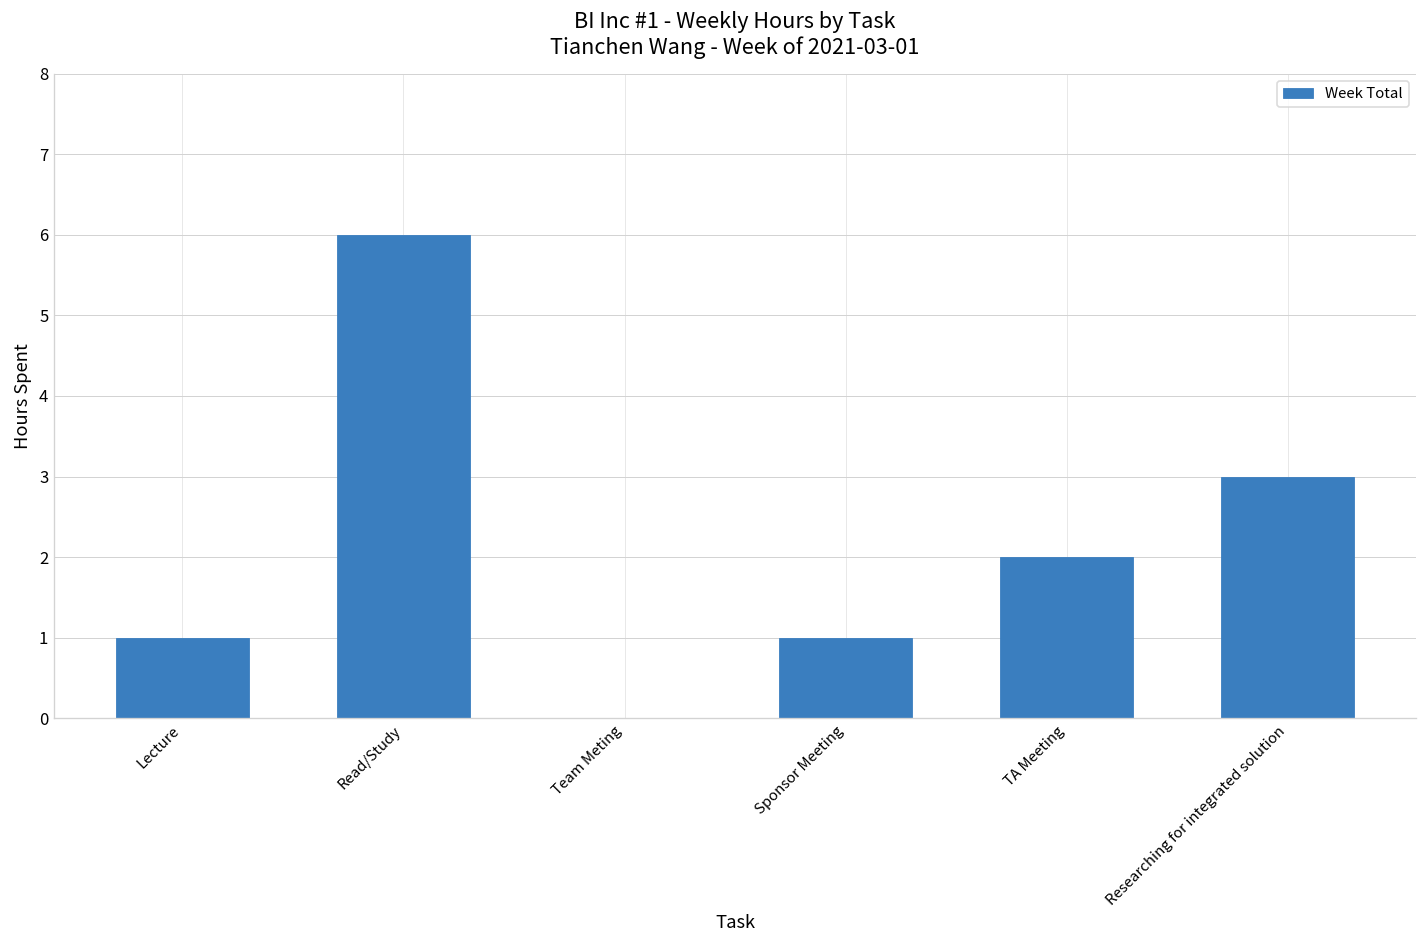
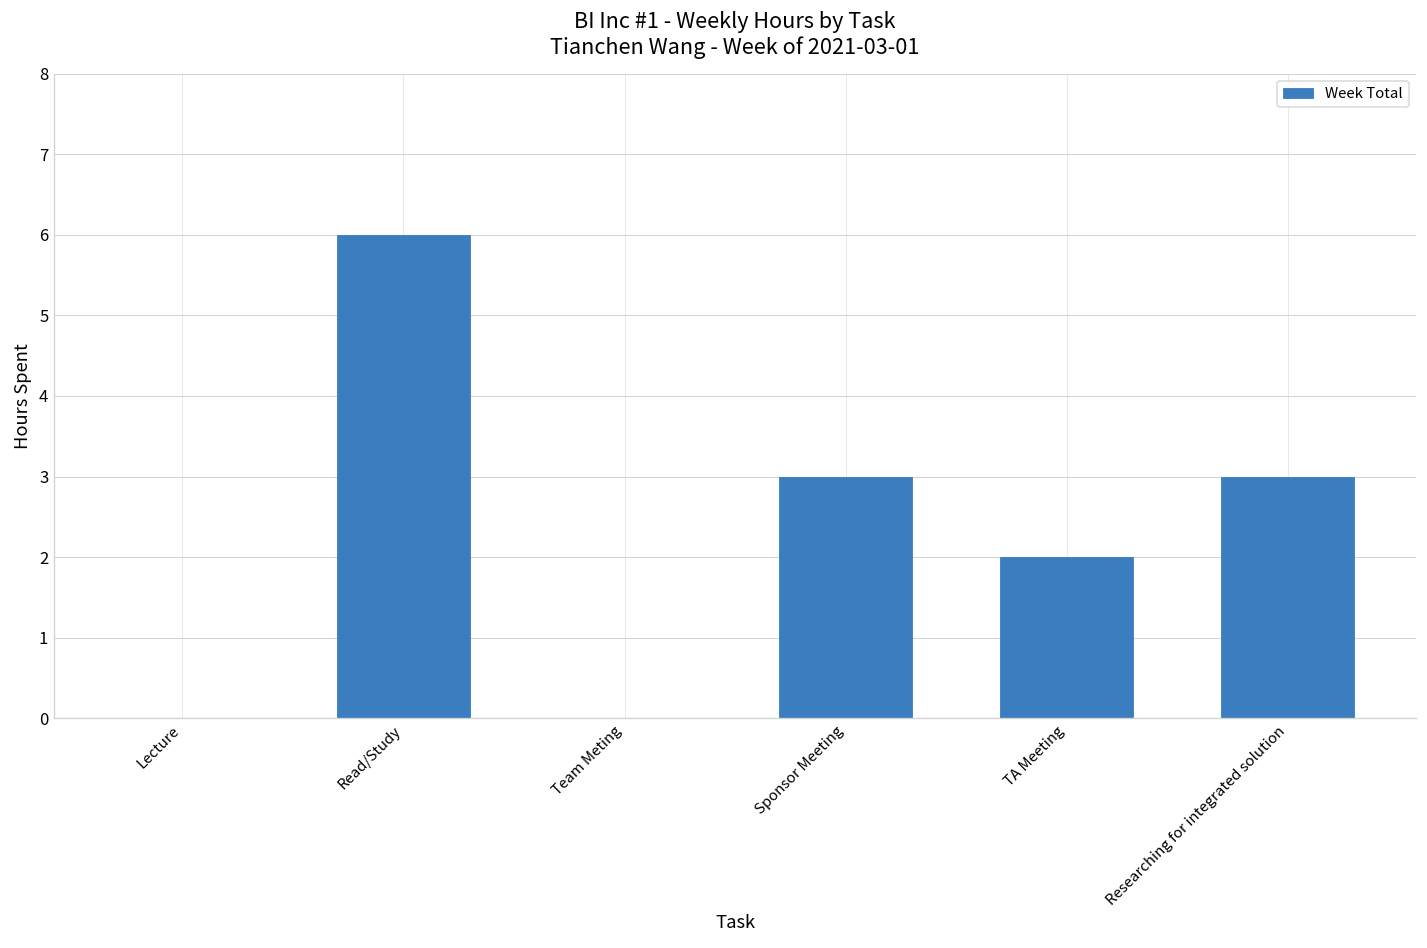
Lecture: 1 -> 0
Sponsor Meeting: 1 -> 3
